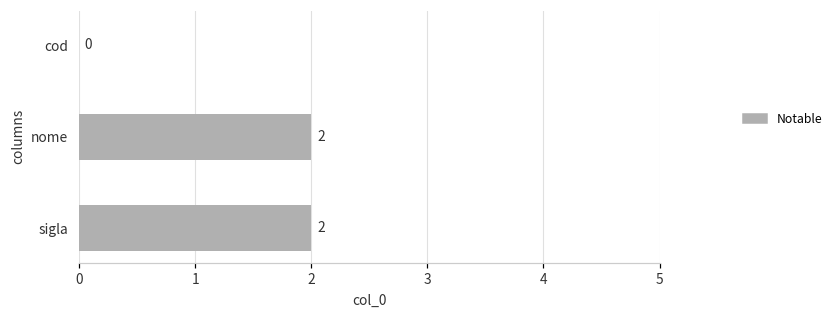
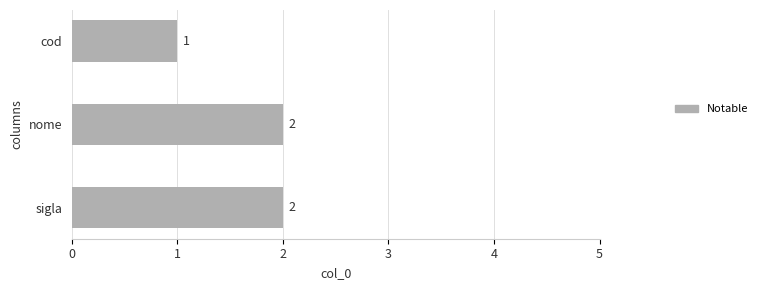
cod: 0 -> 1
